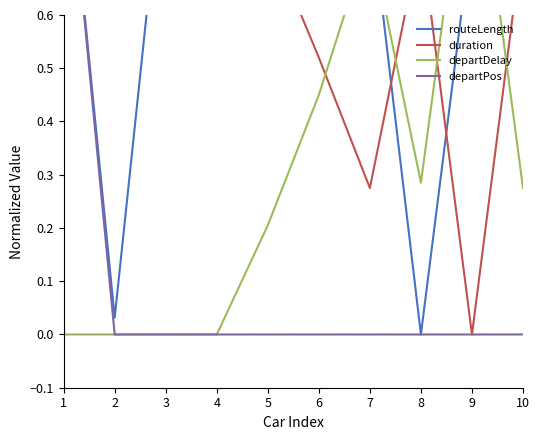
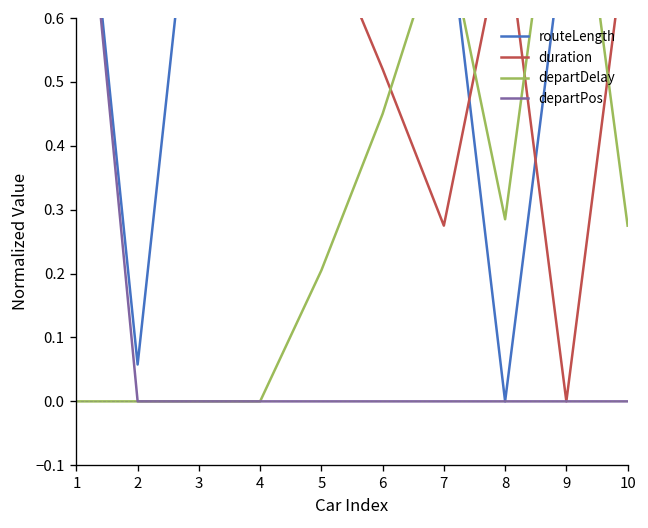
routeLength, 2: 0.03 -> 0.06
